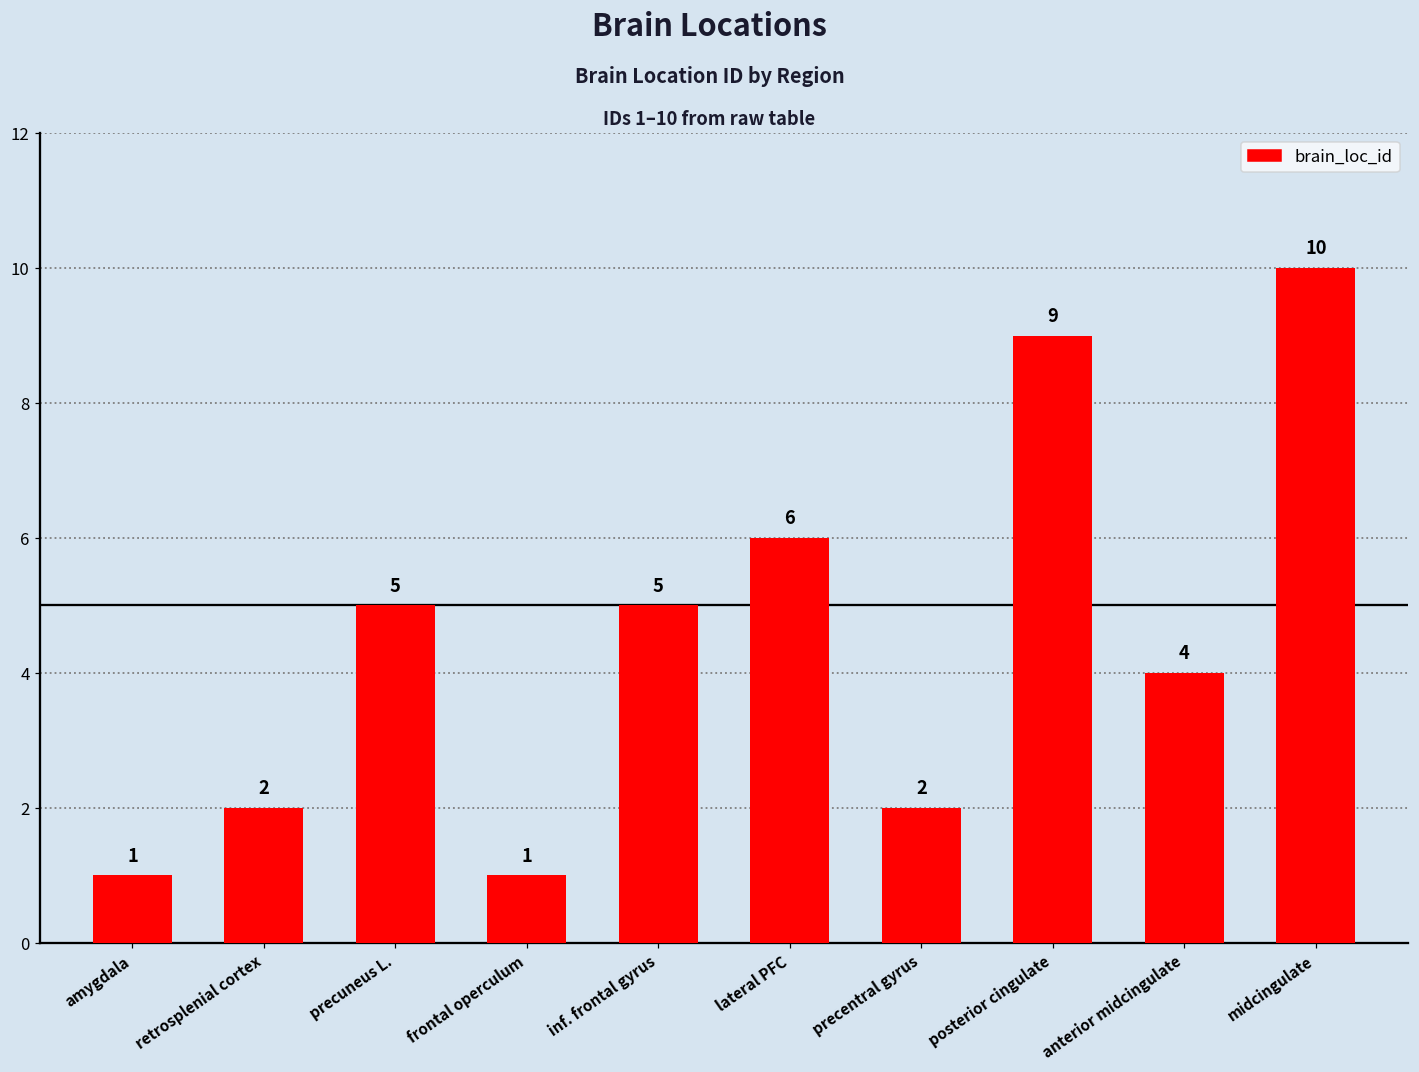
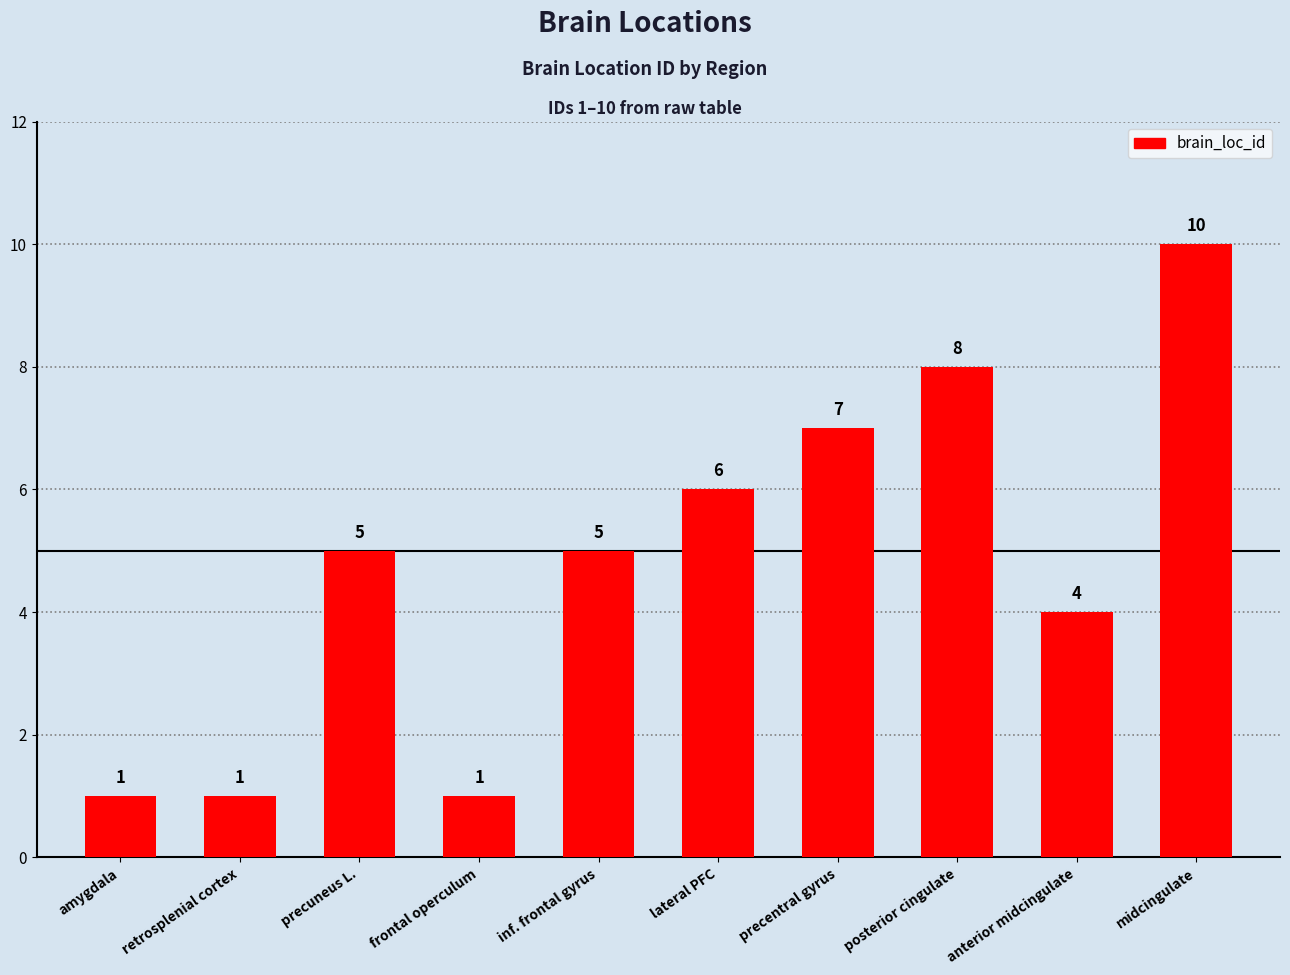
retrosplenial cortex: 2 -> 1
precentral gyrus: 2 -> 7
posterior cingulate: 9 -> 8
